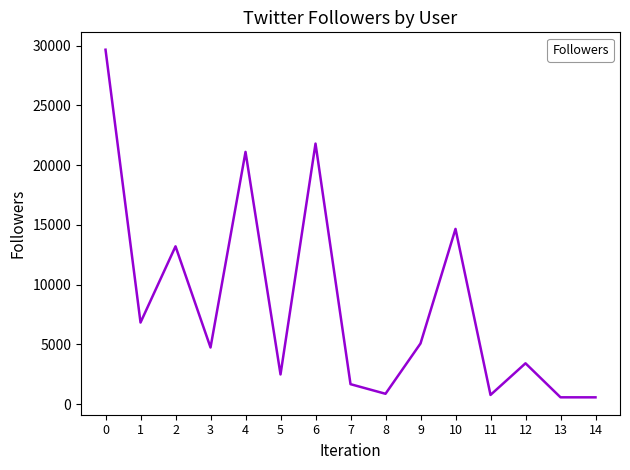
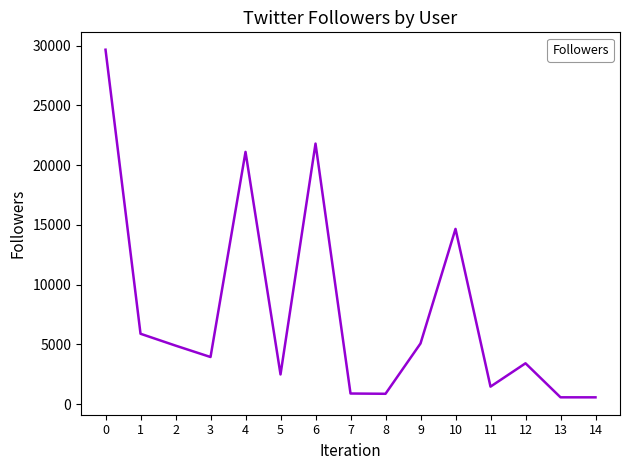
1: 6800 -> 5900
2: 13200 -> 4900
3: 4700 -> 3900
7: 1700 -> 900
11: 800 -> 1500
